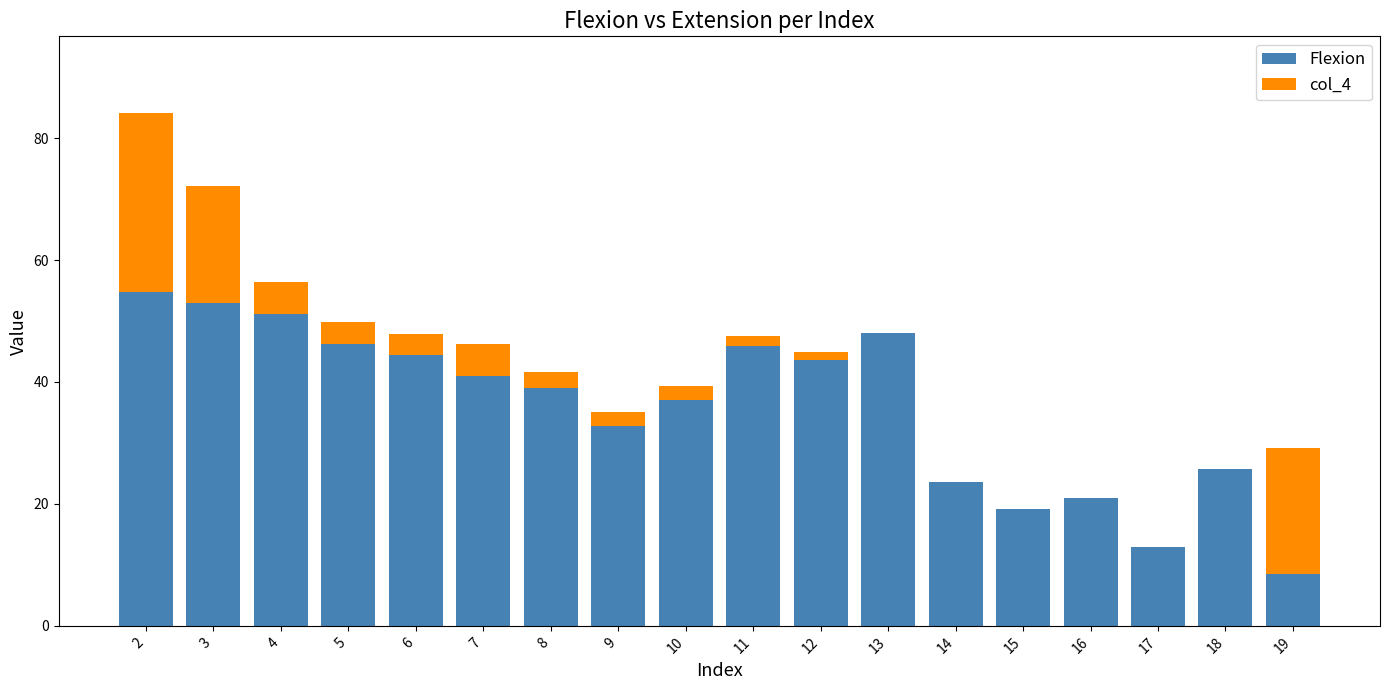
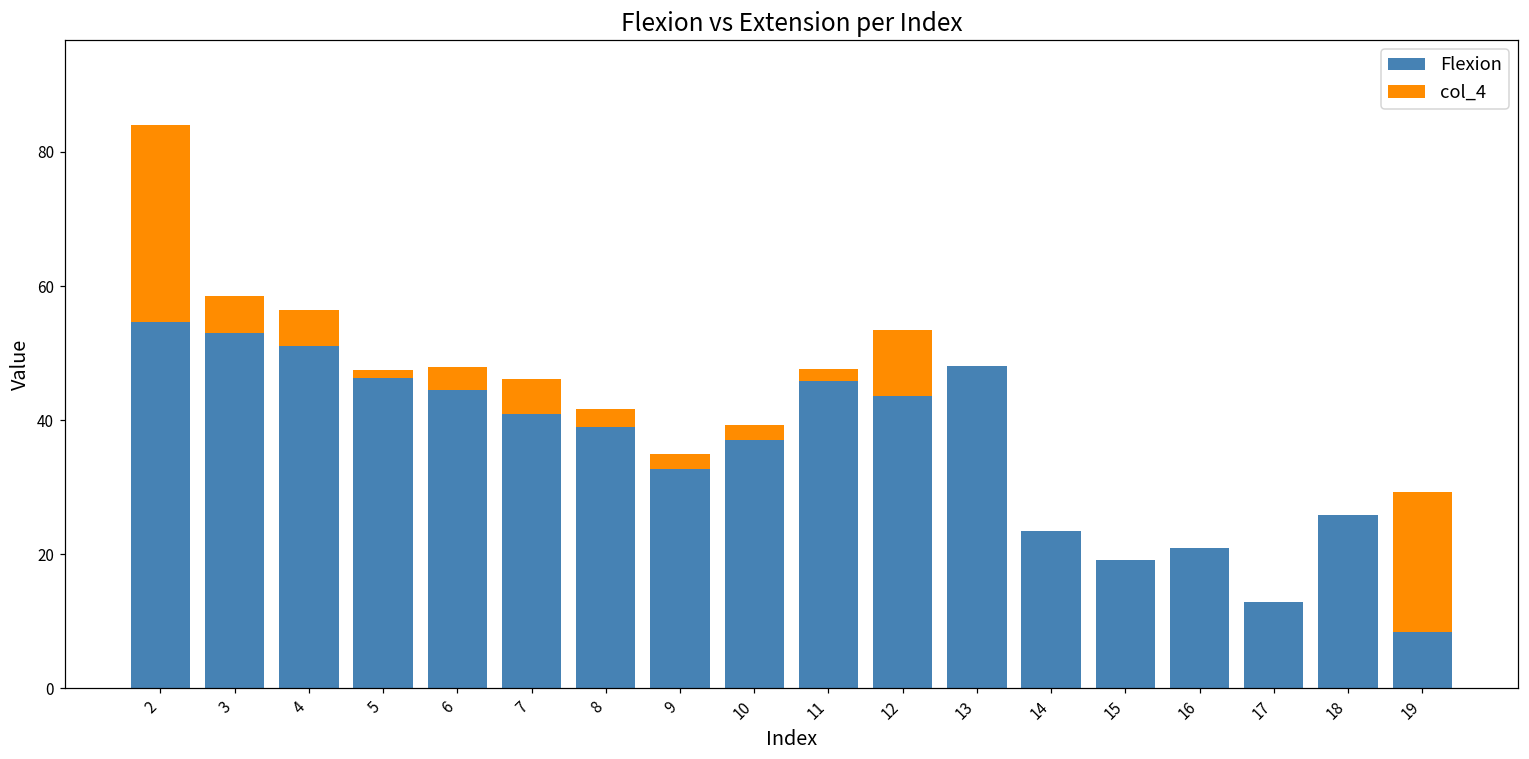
col_4, 3: 19 -> 6
col_4, 5: 4 -> 1
col_4, 12: 1 -> 10
